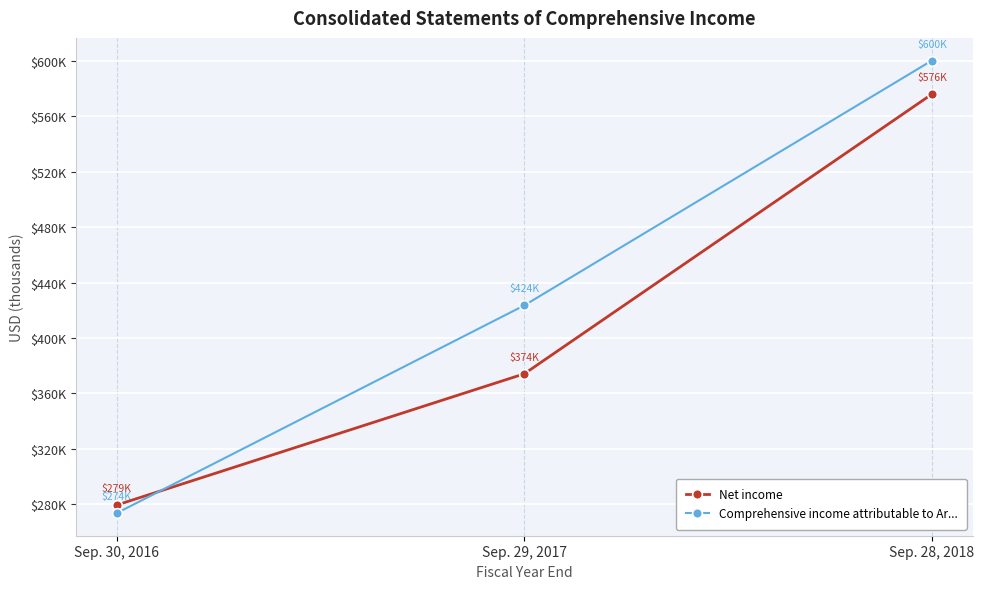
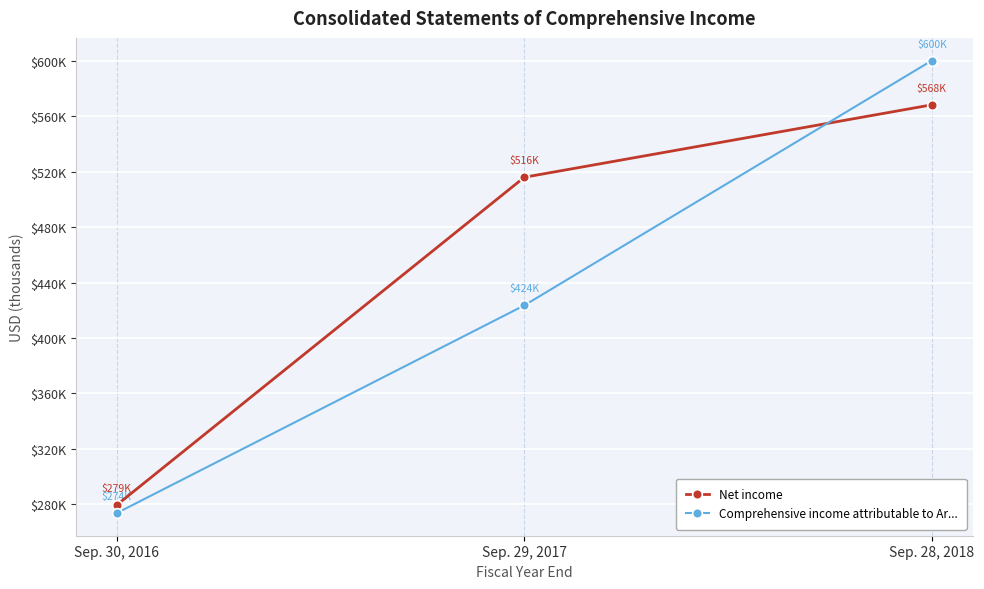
Net income, Sep. 29, 2017: $374K -> $516K
Net income, Sep. 28, 2018: $576K -> $568K
